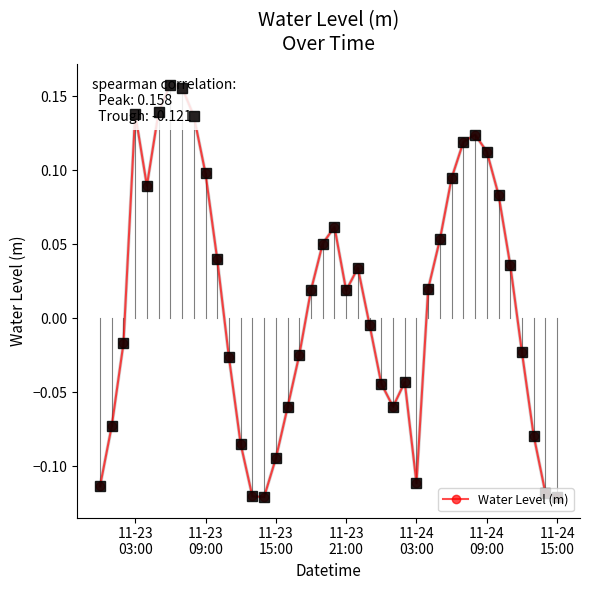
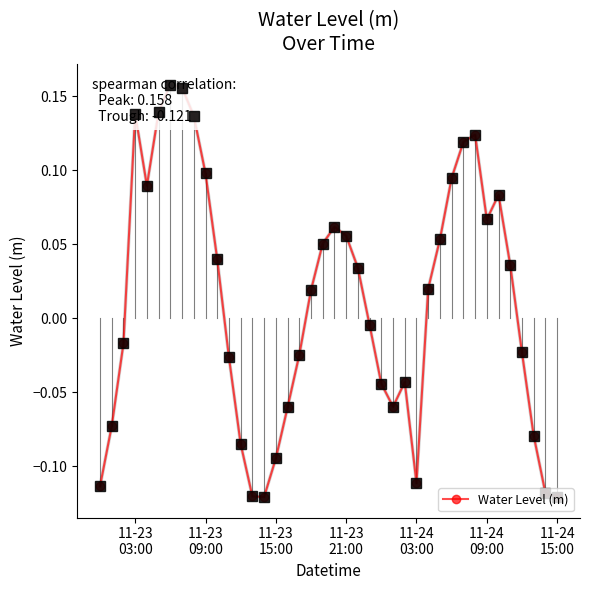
Water Level (m), 11-23 21:00: 0.019 -> 0.056
Water Level (m), 11-24 09:00: 0.112 -> 0.067
